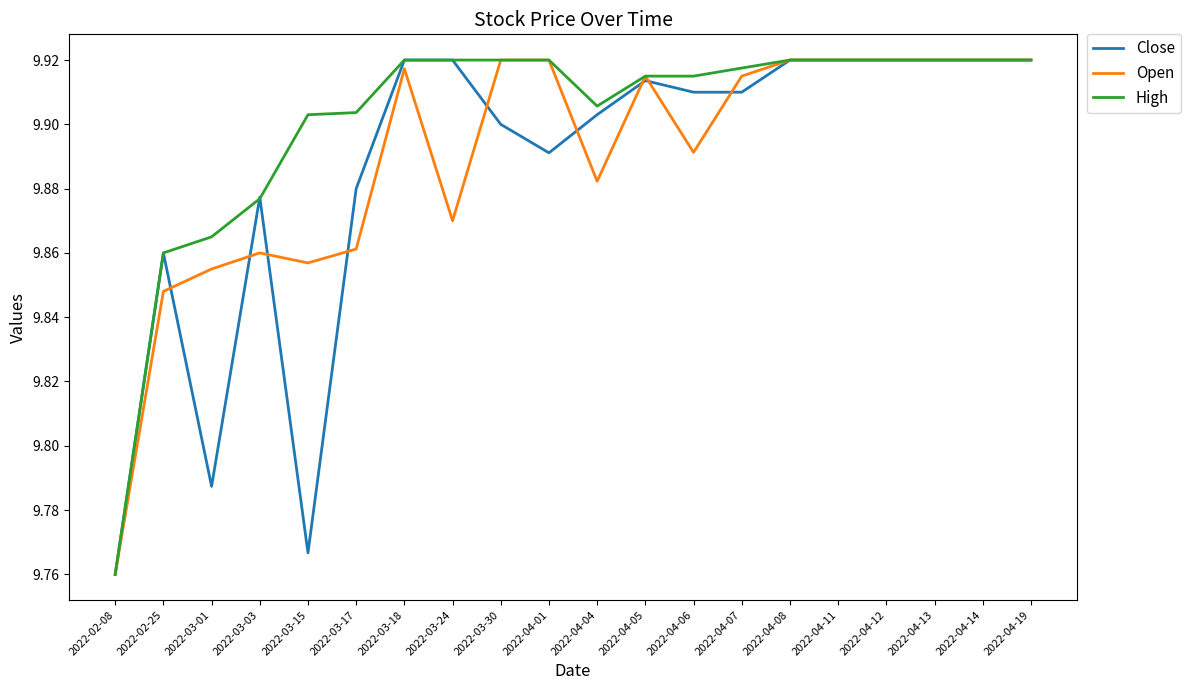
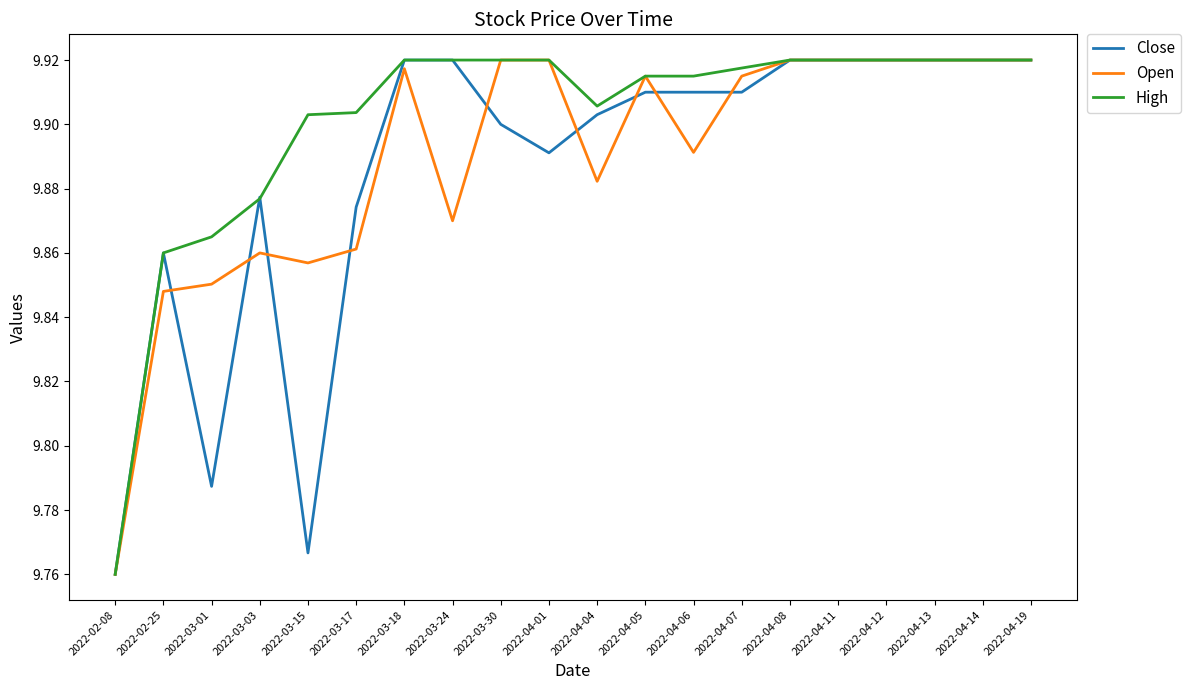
Open, 2022-03-01: 9.855 -> 9.850
Close, 2022-03-17: 9.880 -> 9.874
Close, 2022-04-05: 9.914 -> 9.910
